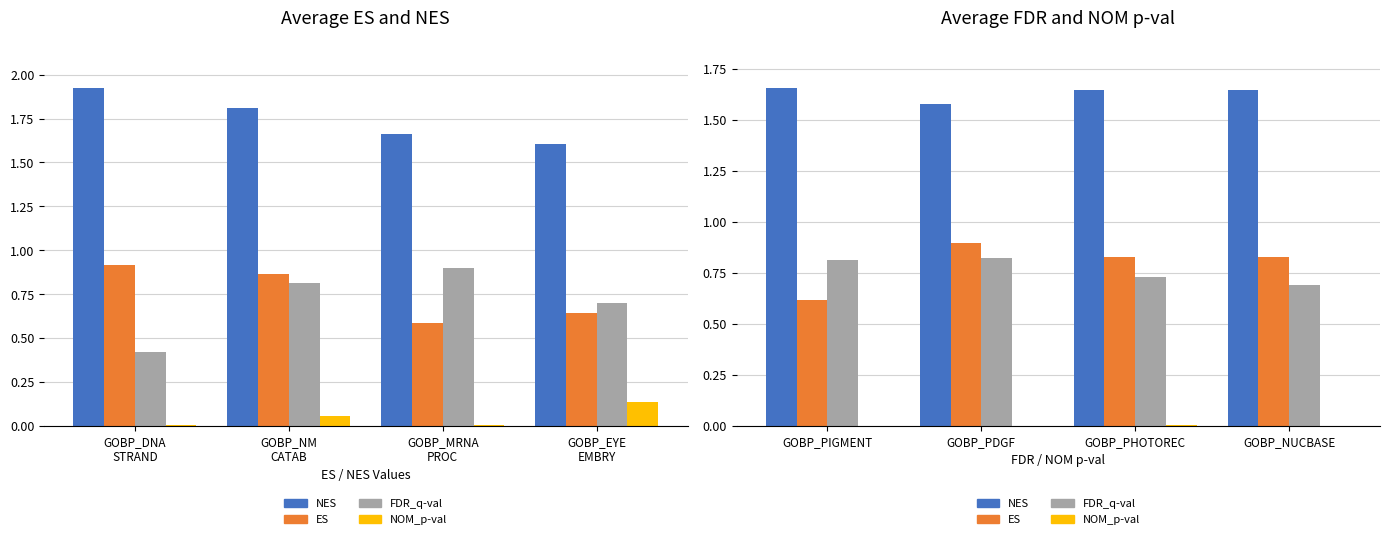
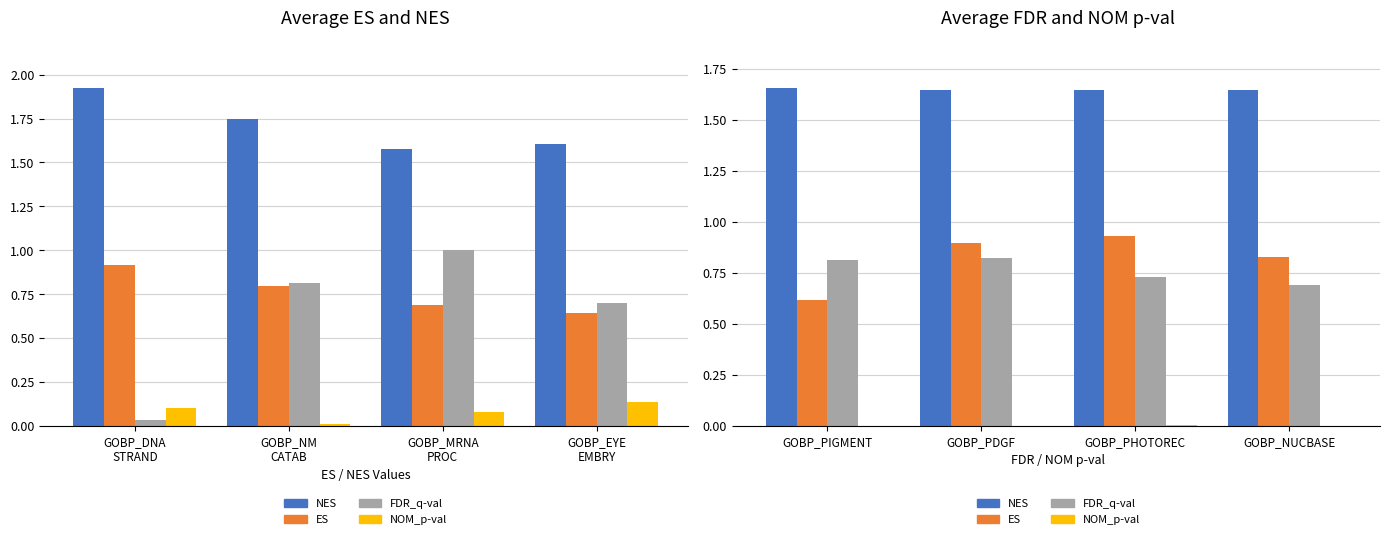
Average ES and NES, FDR_q-val, GOBP_DNA STRAND: 0.42 -> 0.04
Average ES and NES, NOM_p-val, GOBP_DNA STRAND: 0.01 -> 0.10
Average ES and NES, NES, GOBP_NM CATAB: 1.81 -> 1.75
Average ES and NES, ES, GOBP_NM CATAB: 0.87 -> 0.79
Average ES and NES, NOM_p-val, GOBP_NM CATAB: 0.06 -> 0.01
Average ES and NES, NES, GOBP_MRNA PROC: 1.66 -> 1.57
Average ES and NES, ES, GOBP_MRNA PROC: 0.58 -> 0.69
Average ES and NES, FDR_q-val, GOBP_MRNA PROC: 0.9 -> 1.0
Average ES and NES, NOM_p-val, GOBP_MRNA PROC: 0.00 -> 0.08
Average FDR and NOM p-val, NES, GOBP_PDGF: 1.58 -> 1.65
Average FDR and NOM p-val, ES, GOBP_PHOTOREC: 0.83 -> 0.93
